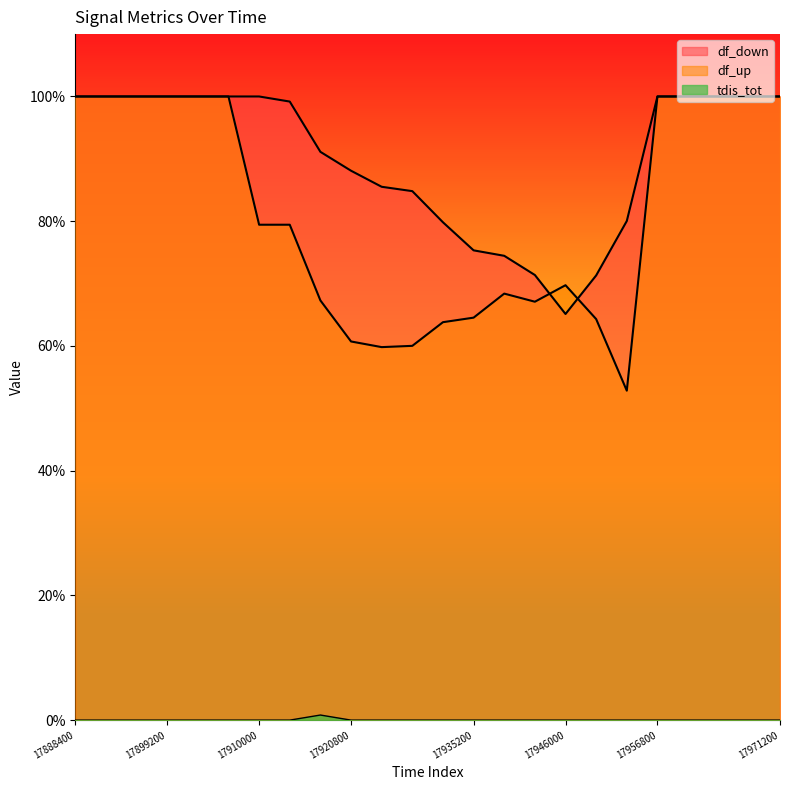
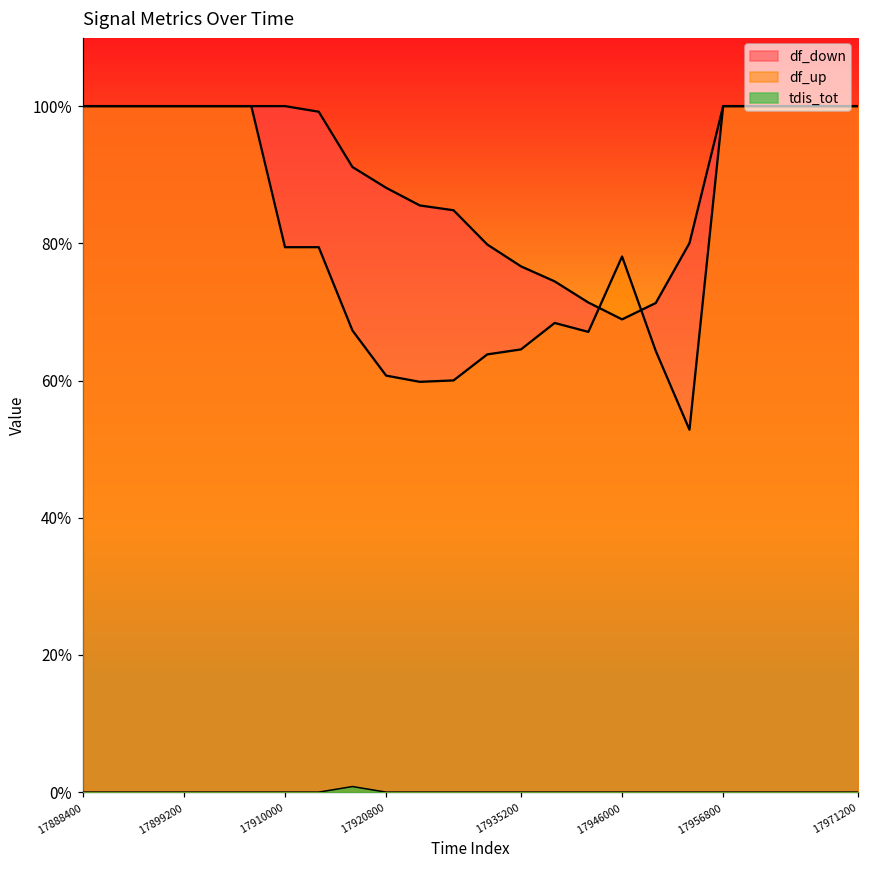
df_down, 17935200: 75% -> 77%
df_down, 17946000: 65% -> 69%
df_up, 17946000: 70% -> 78%
